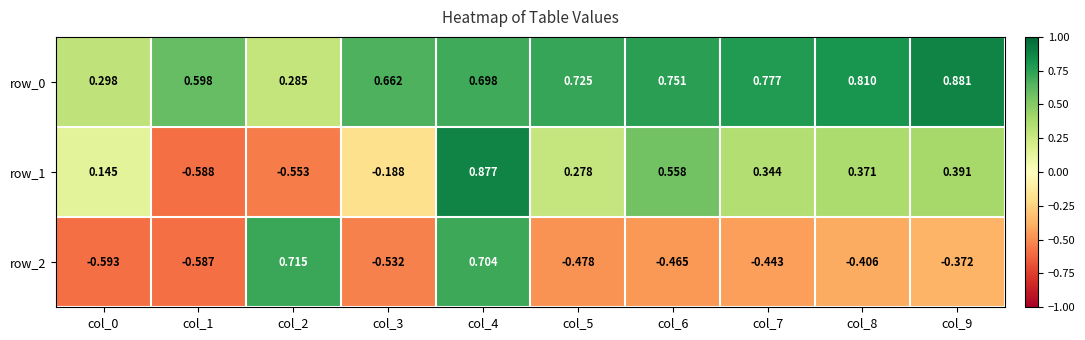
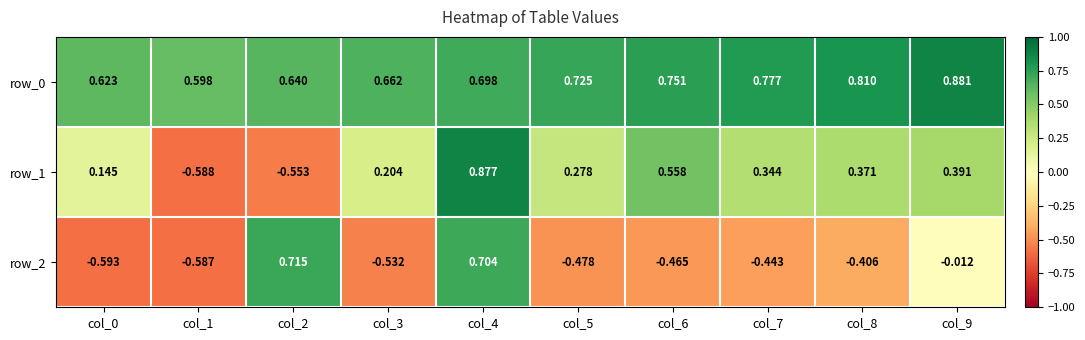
row_0, col_0: 0.298 -> 0.623
row_0, col_2: 0.285 -> 0.640
row_1, col_3: -0.188 -> 0.204
row_2, col_9: -0.372 -> -0.012
